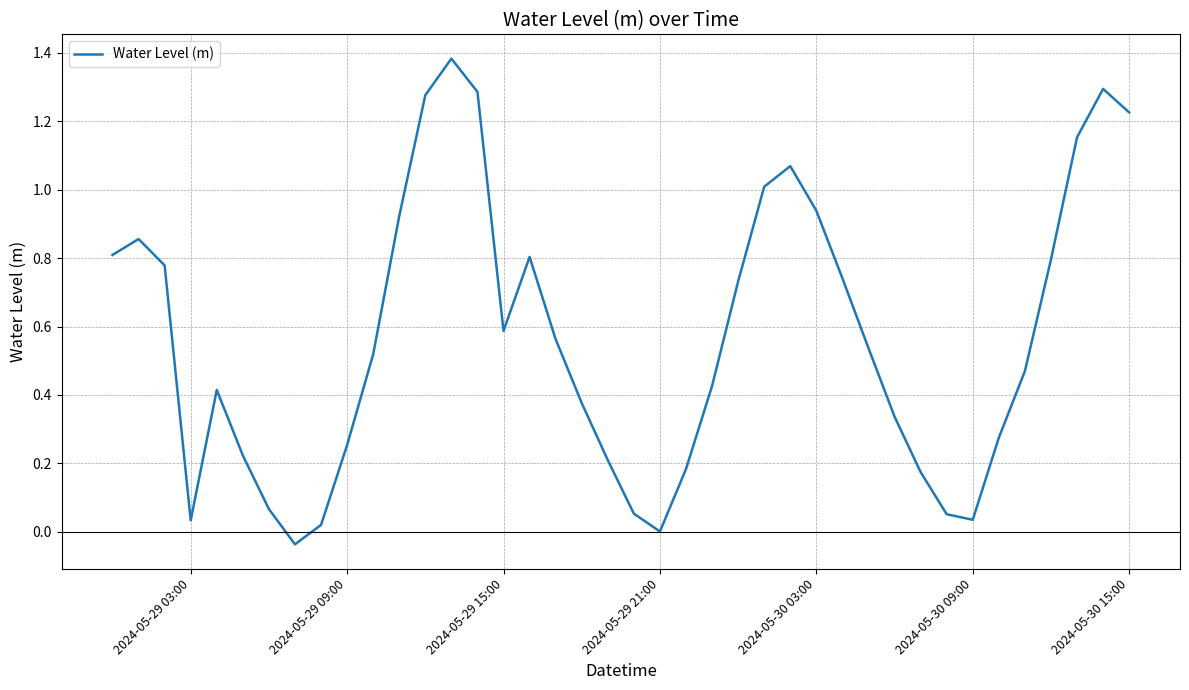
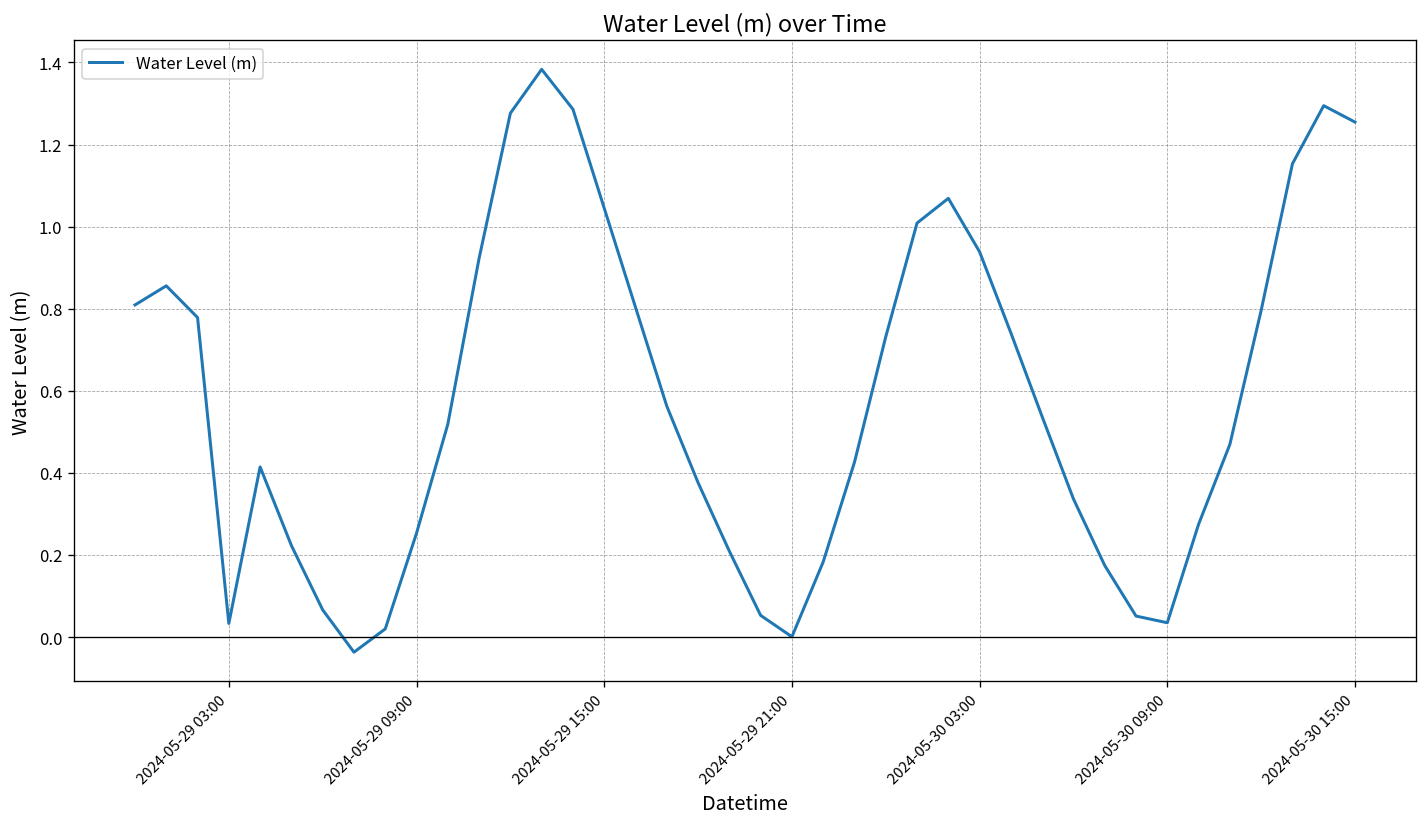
2024-05-29 15:00: 0.59 -> 1.05
2024-05-30 15:00: 1.23 -> 1.25
